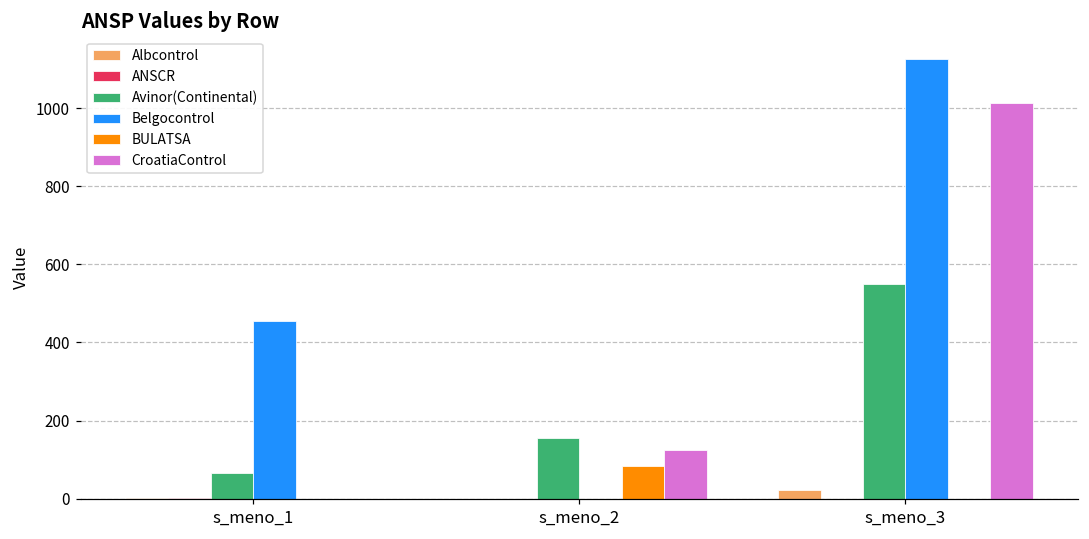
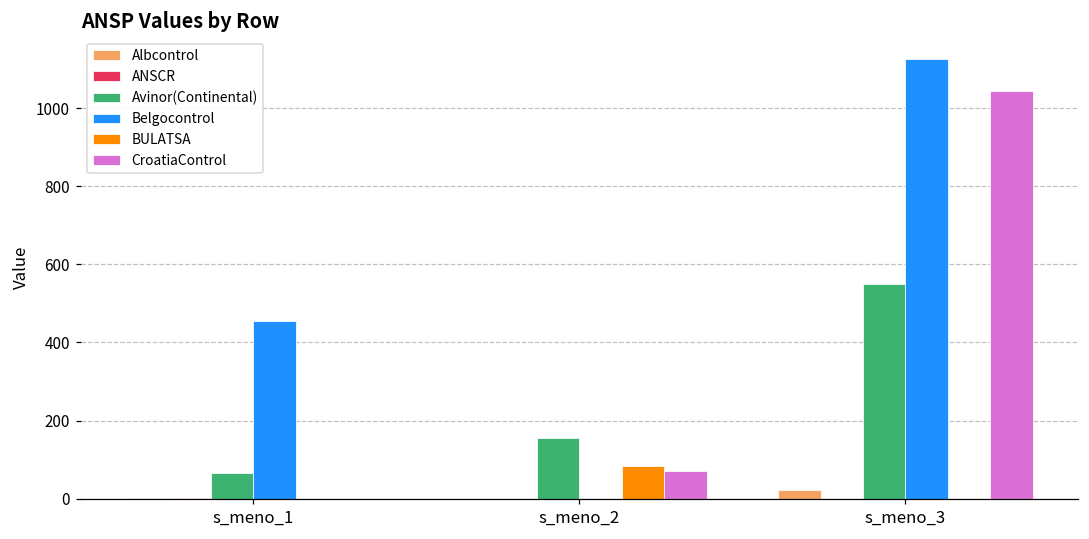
CroatiaControl, s_meno_2: 120 -> 70
CroatiaControl, s_meno_3: 1010 -> 1040
